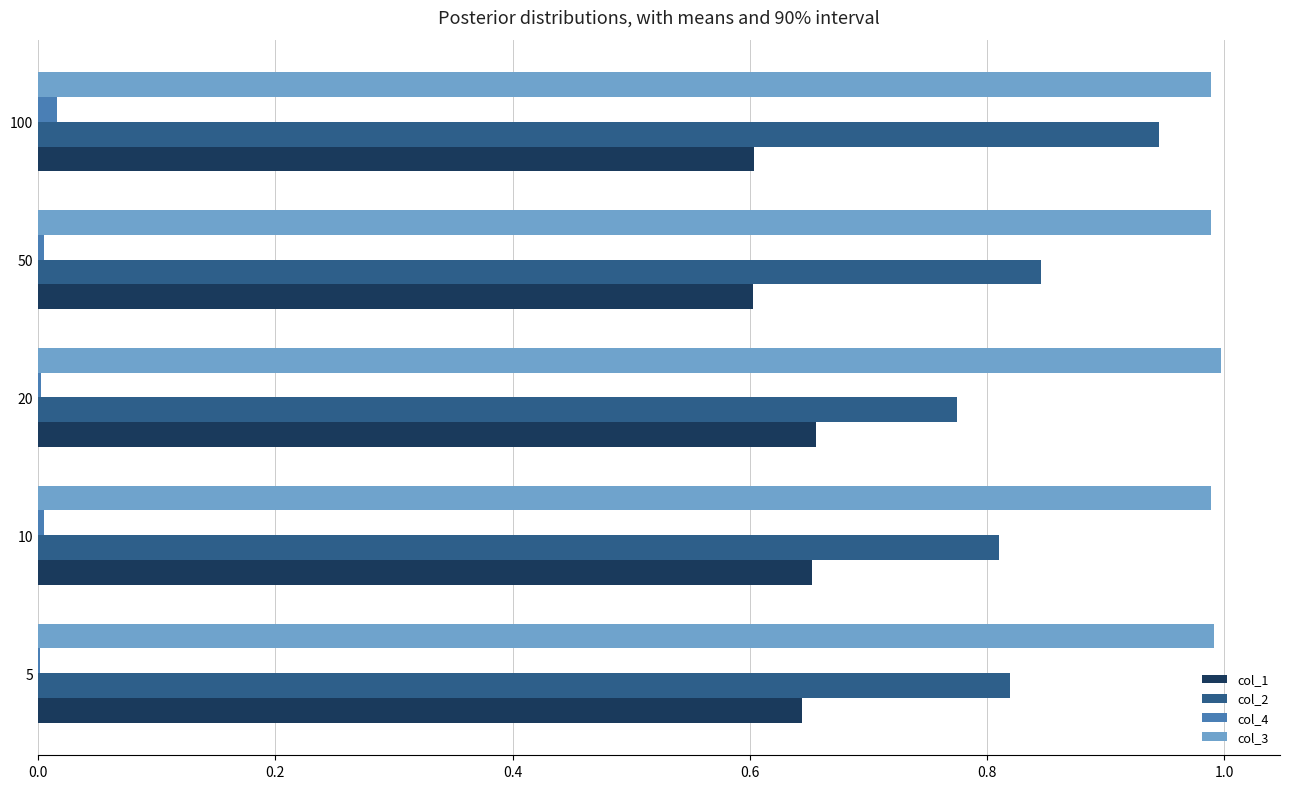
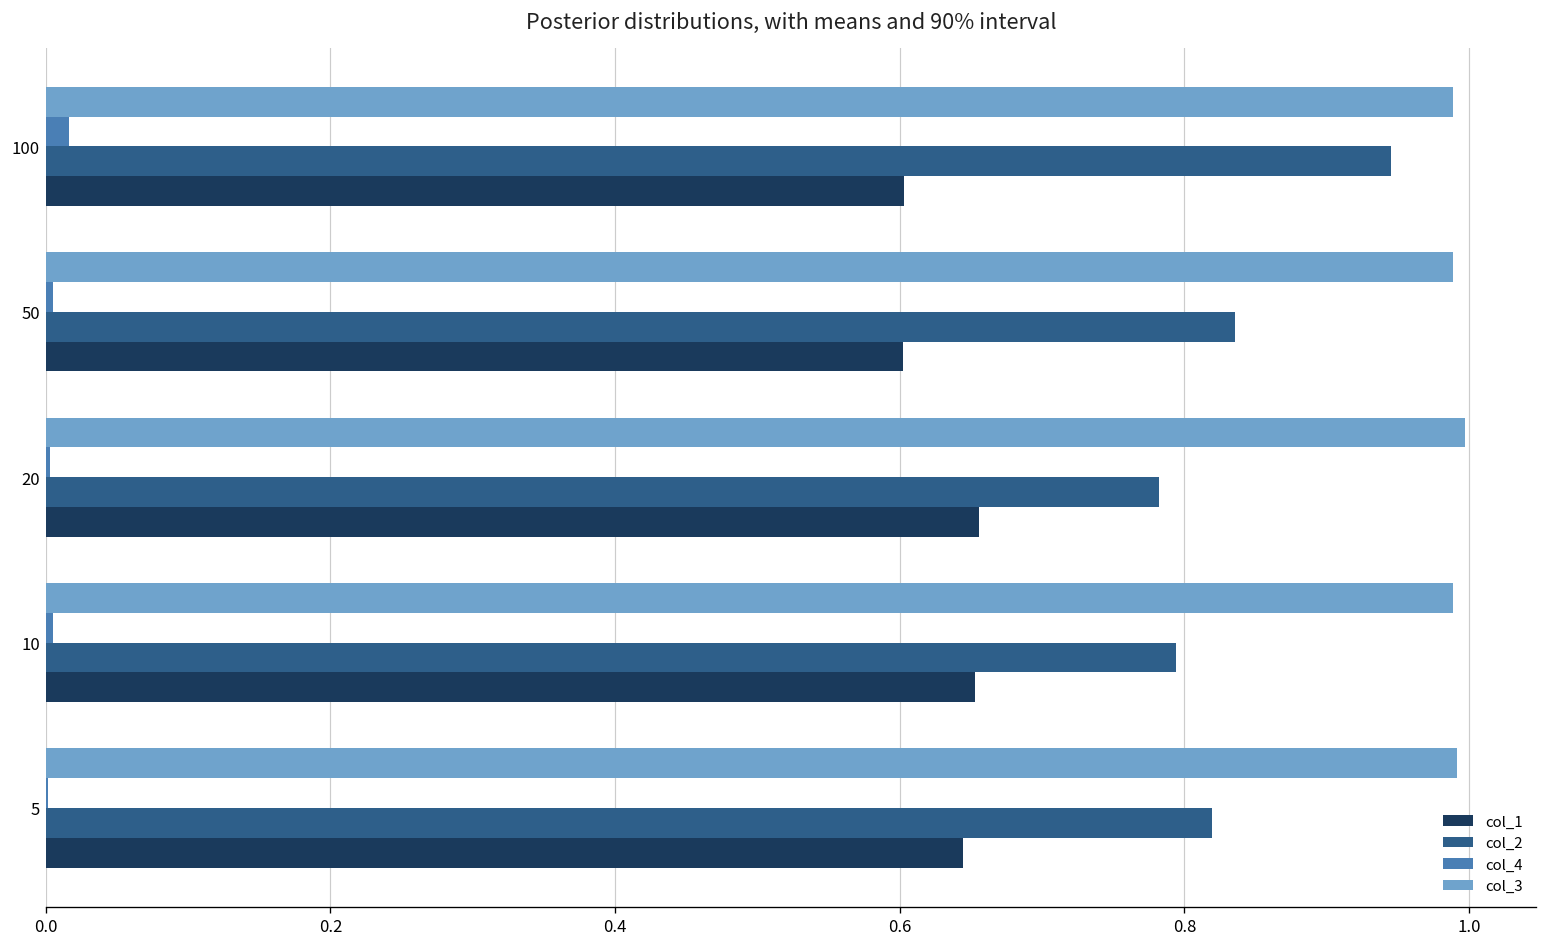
col_2, 50: 0.845 -> 0.836
col_2, 20: 0.775 -> 0.782
col_2, 10: 0.810 -> 0.794
